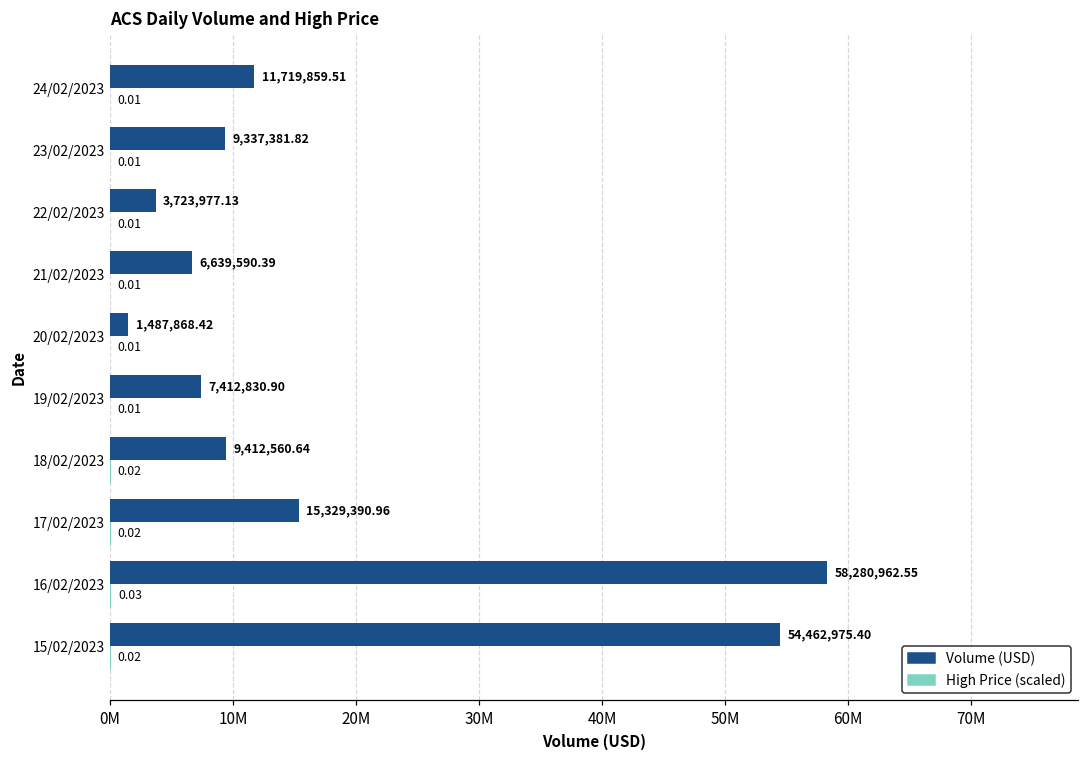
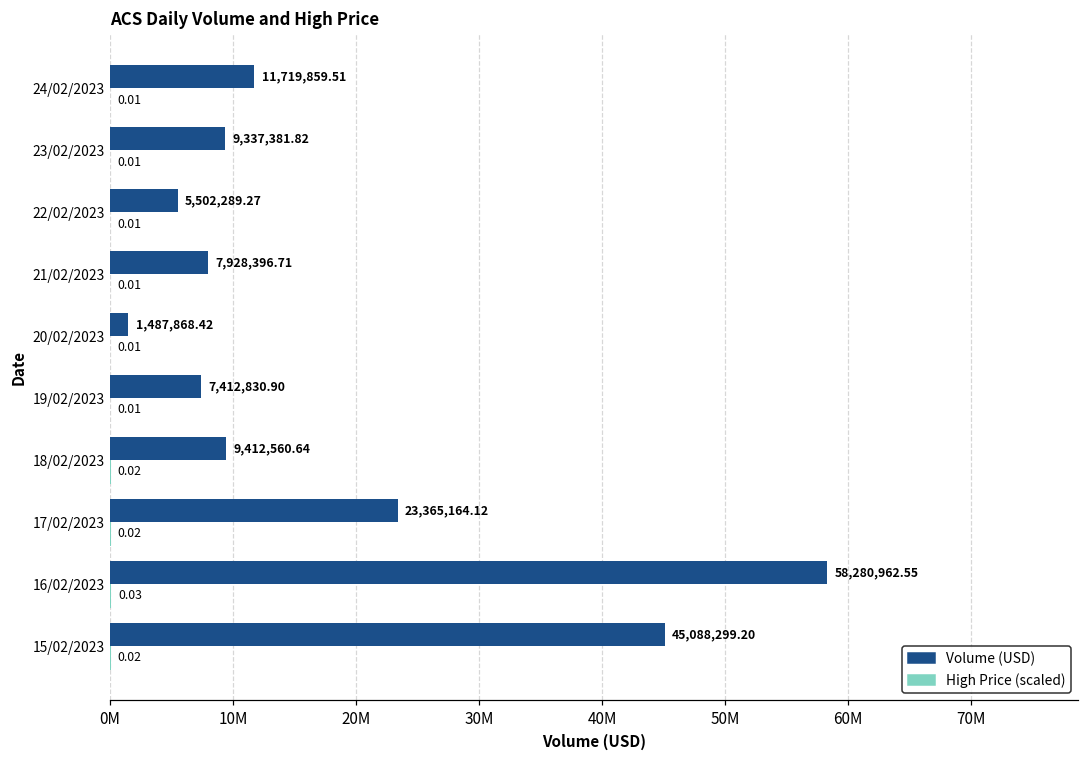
Volume (USD), 22/02/2023: 3,723,977.13 -> 5,502,289.27
Volume (USD), 21/02/2023: 6,639,590.39 -> 7,928,396.71
Volume (USD), 17/02/2023: 15,329,390.96 -> 23,365,164.12
Volume (USD), 15/02/2023: 54,462,975.40 -> 45,088,299.20
